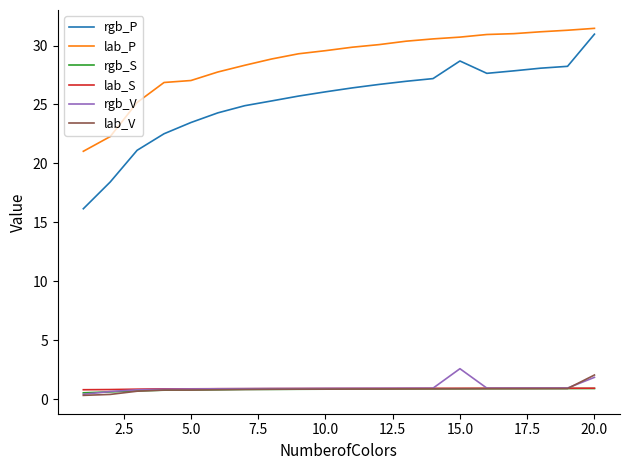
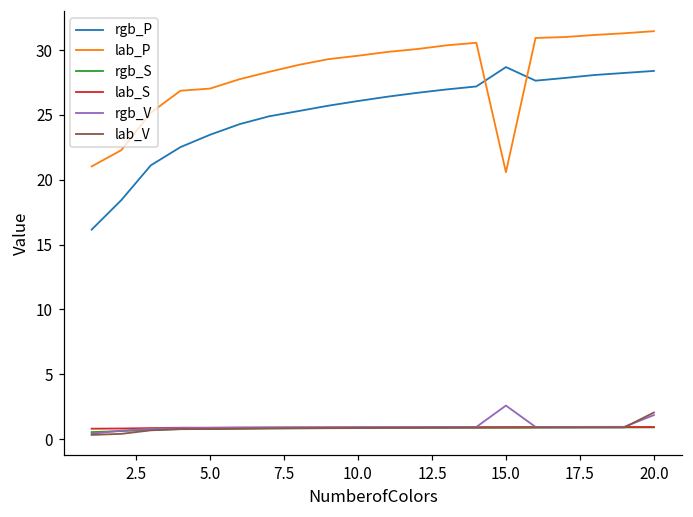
lab_P, 15.0: 30.7 -> 20.6
rgb_P, 20.0: 31.0 -> 28.4
